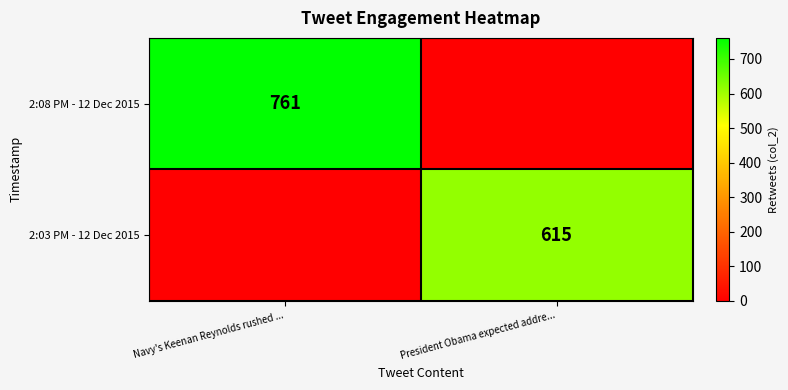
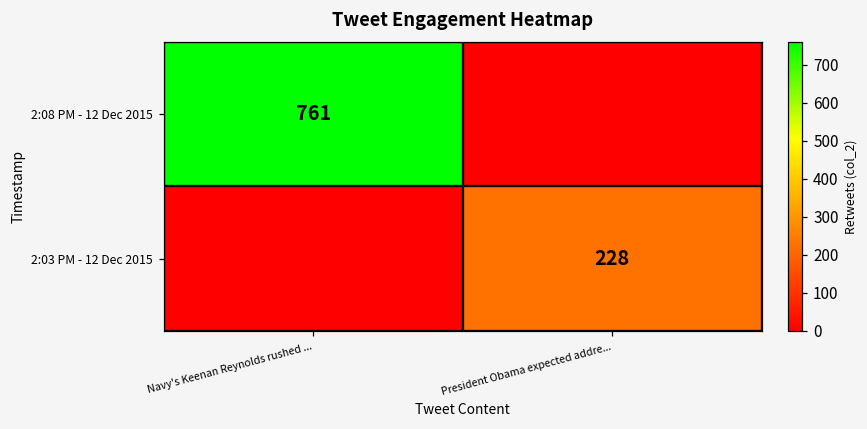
2:03 PM - 12 Dec 2015, President Obama expected addre...: 615 -> 228
